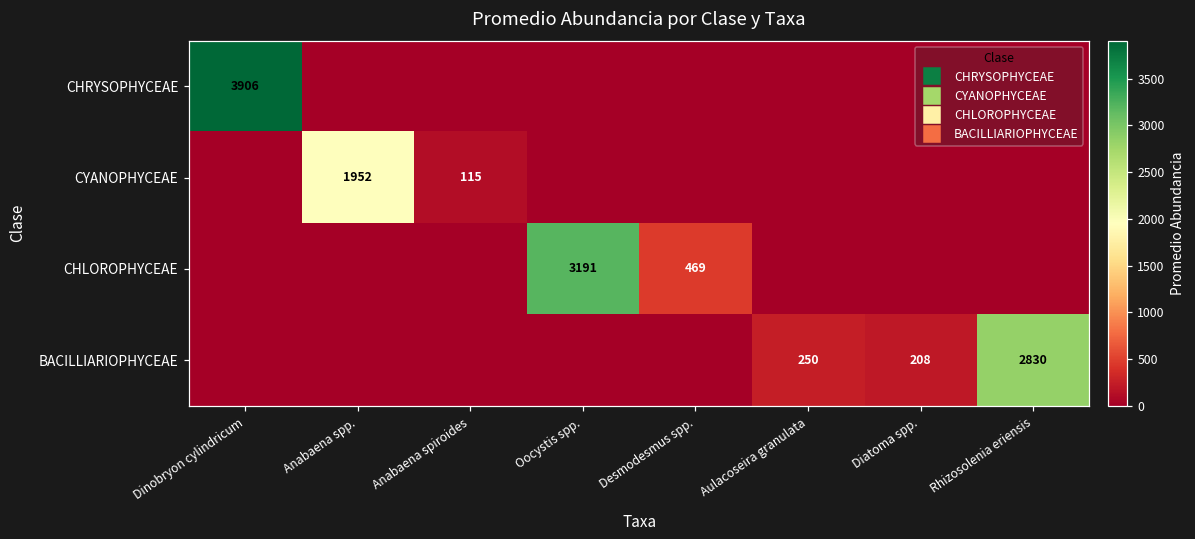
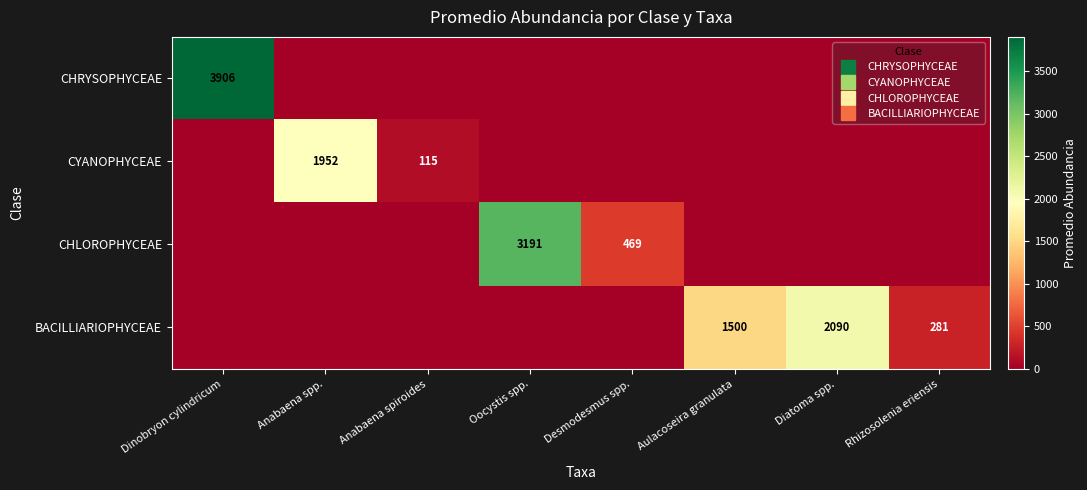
BACILLIARIOPHYCEAE, Aulacoseira granulata: 250 -> 1500
BACILLIARIOPHYCEAE, Diatoma spp.: 208 -> 2090
BACILLIARIOPHYCEAE, Rhizosolenia eriensis: 2830 -> 281
